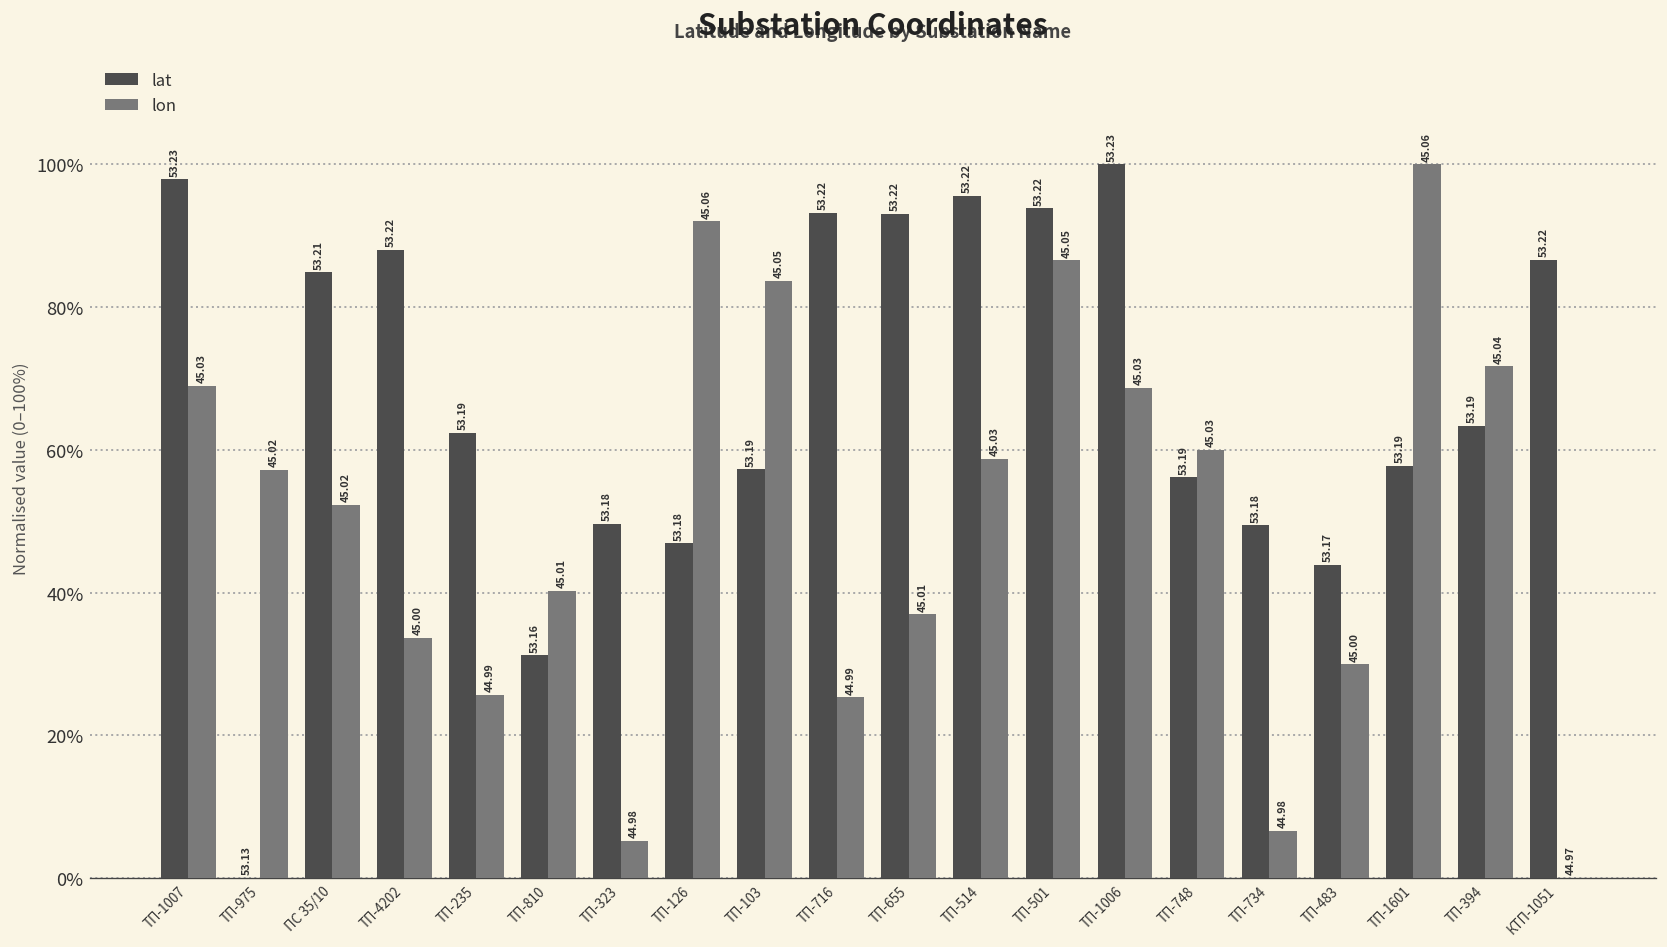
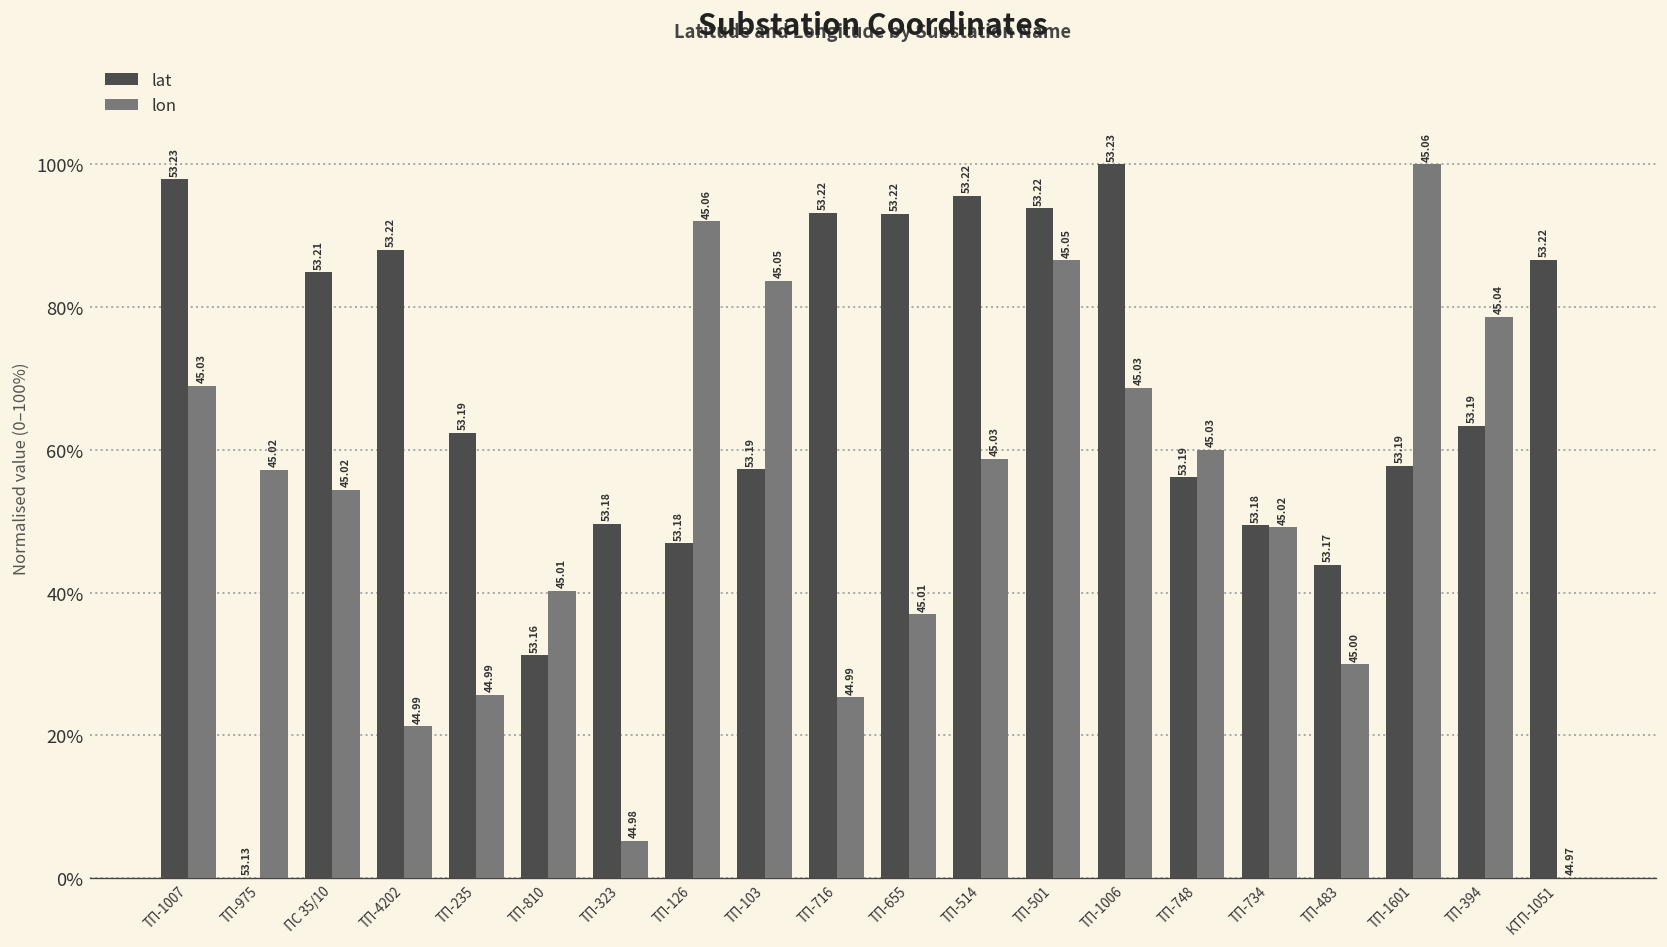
lon, ПС 35/10: 52% -> 54%
lon, ТП-4202: 45.00 -> 44.99
lon, ТП-734: 44.98 -> 45.02
lon, ТП-394: 72% -> 79%
